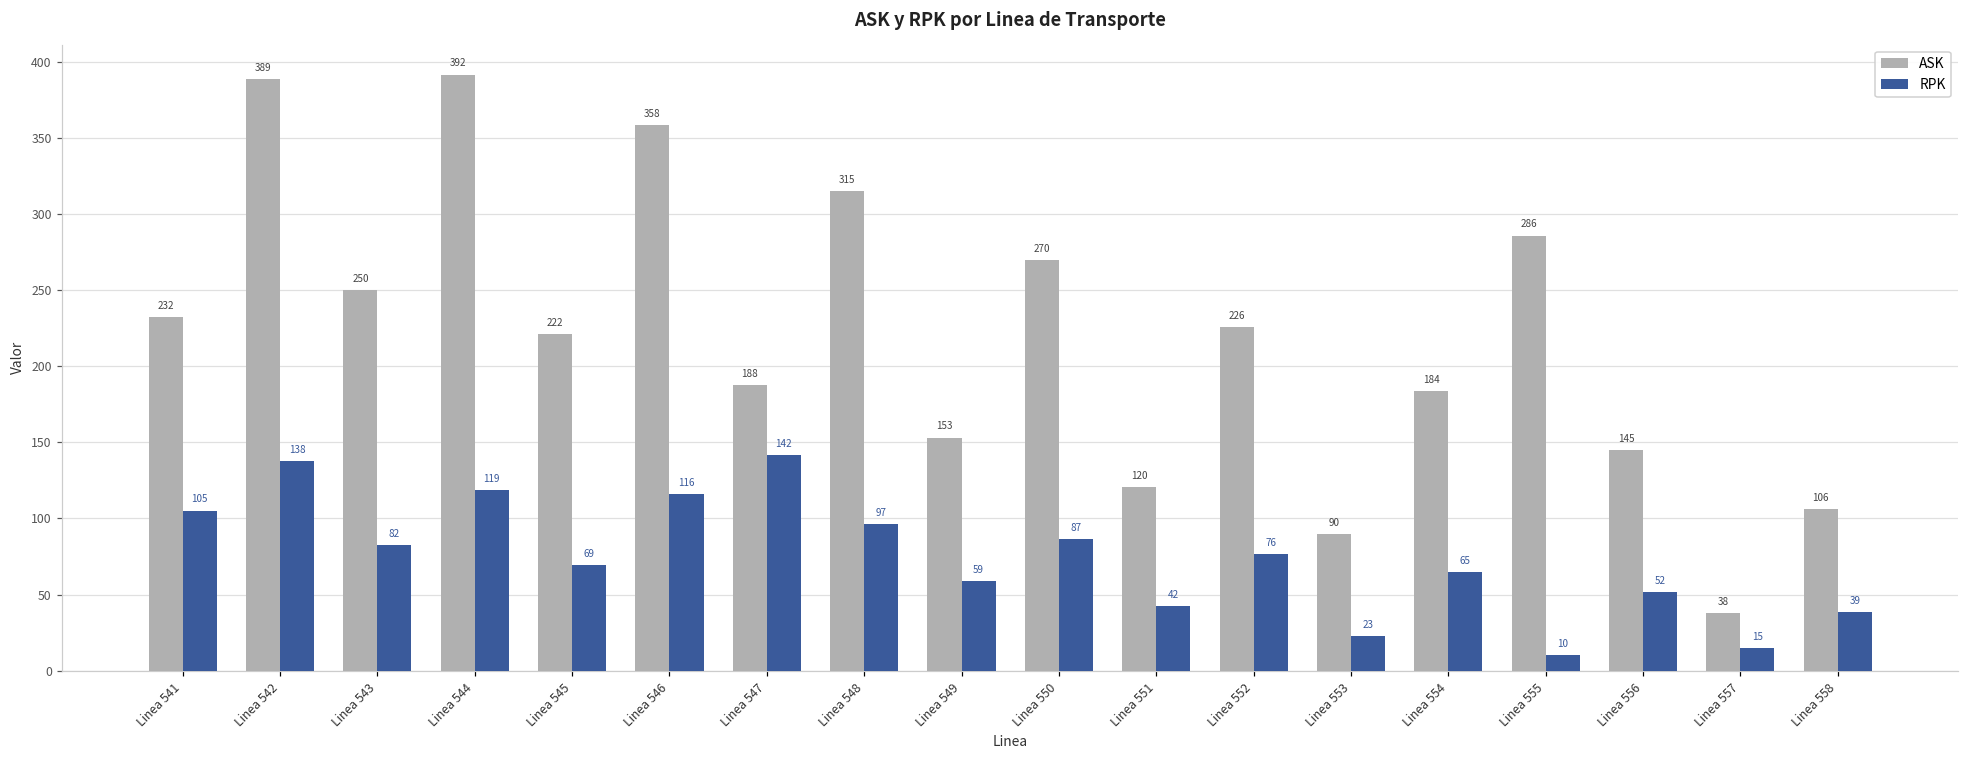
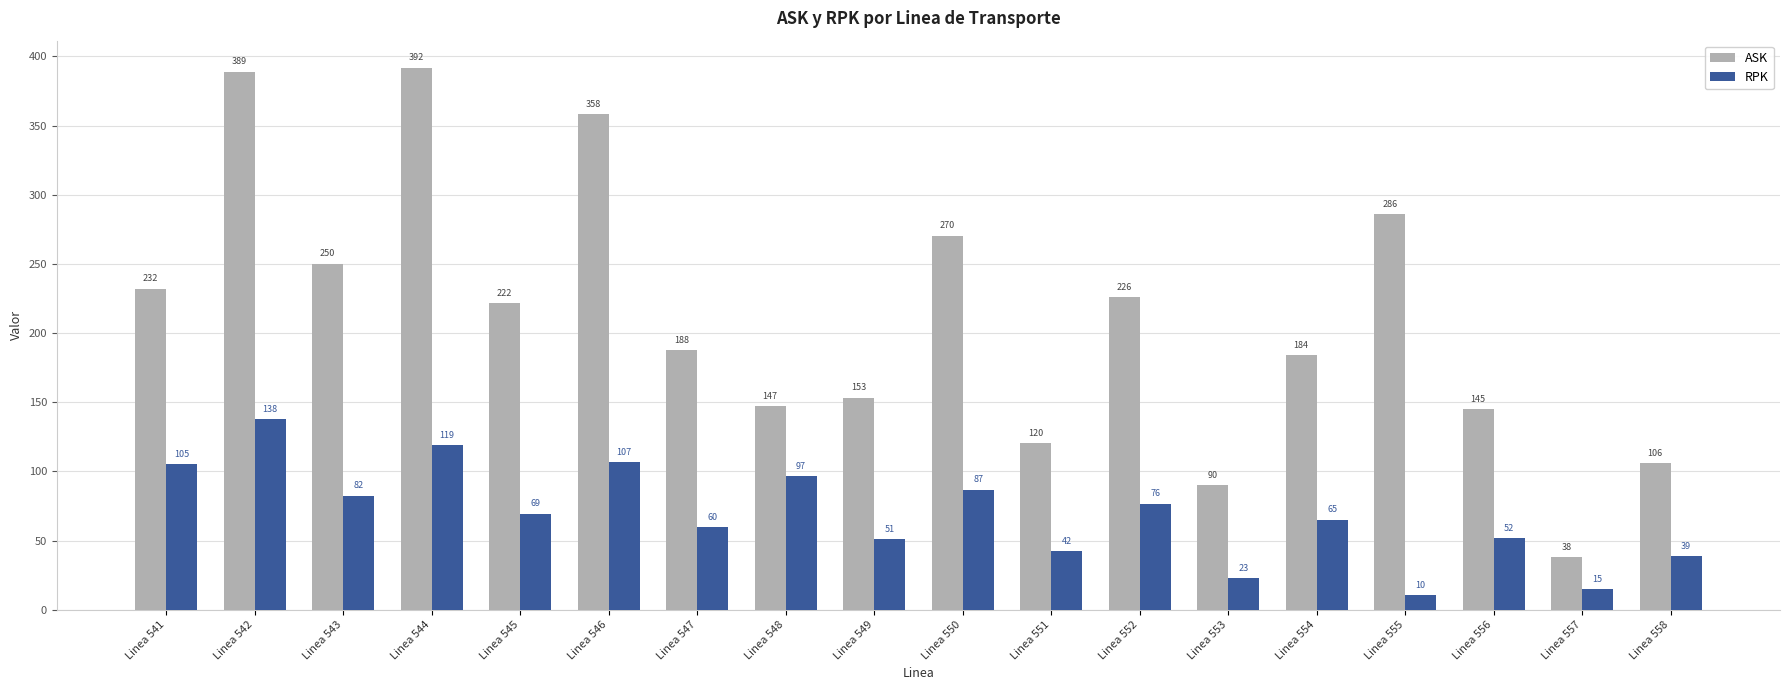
RPK, Linea 546: 116 -> 107
RPK, Linea 547: 142 -> 60
ASK, Linea 548: 315 -> 147
RPK, Linea 549: 59 -> 51
